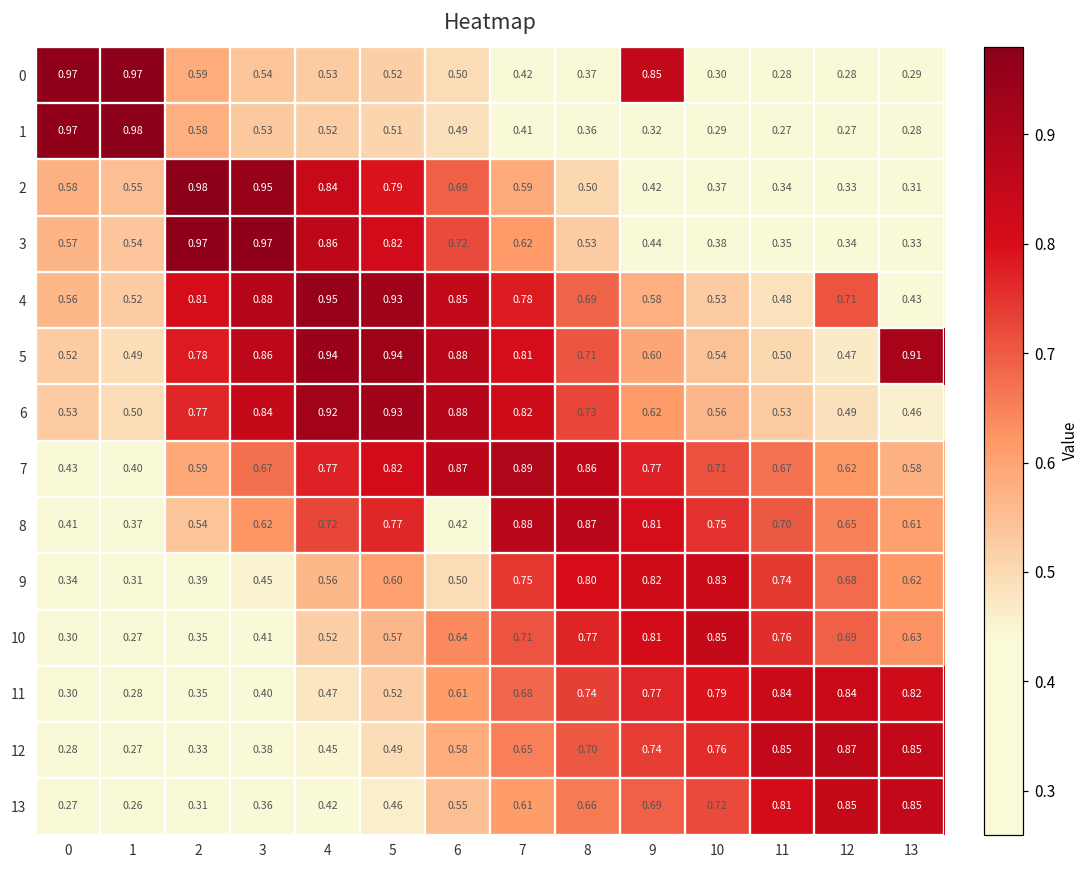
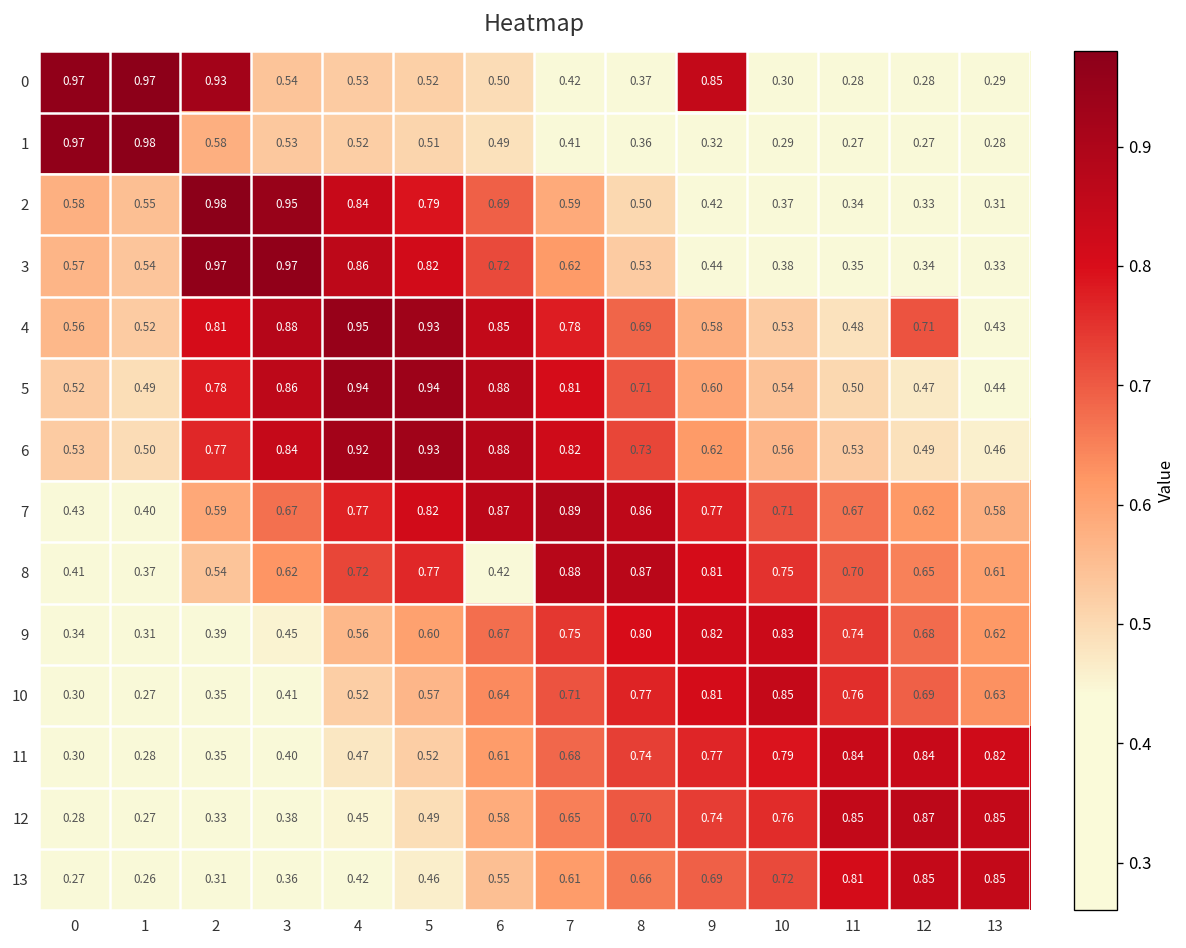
0, 2: 0.59 -> 0.93
5, 13: 0.91 -> 0.44
9, 6: 0.50 -> 0.67
